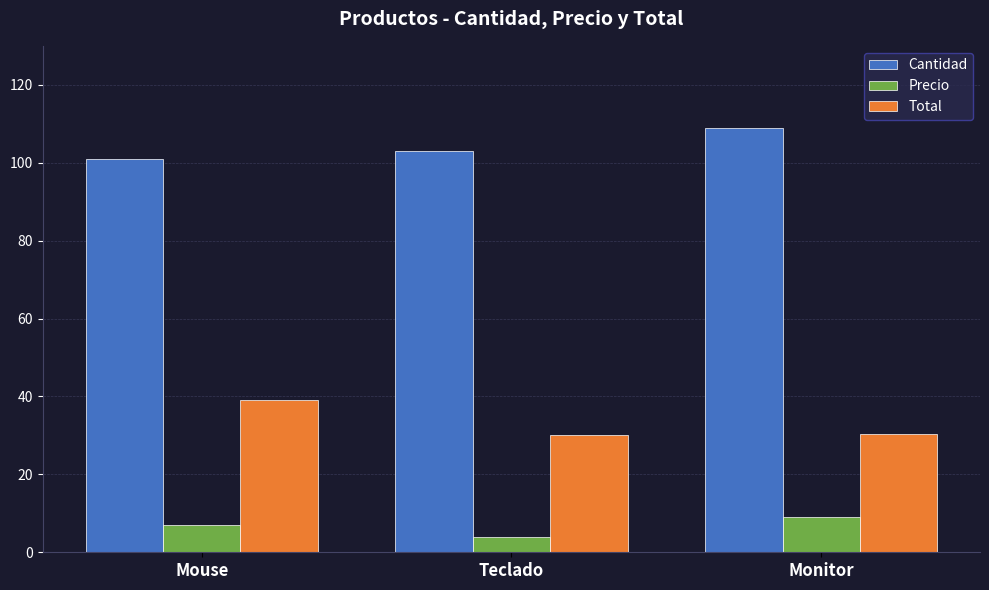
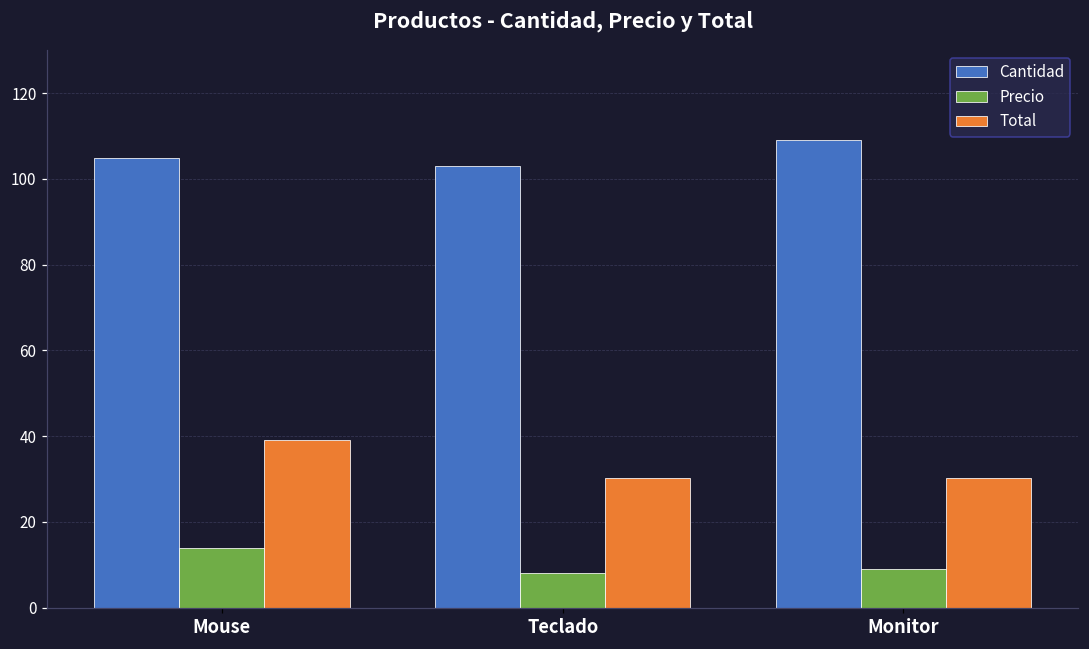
Cantidad, Mouse: 101 -> 105
Precio, Mouse: 7 -> 14
Precio, Teclado: 4 -> 8
